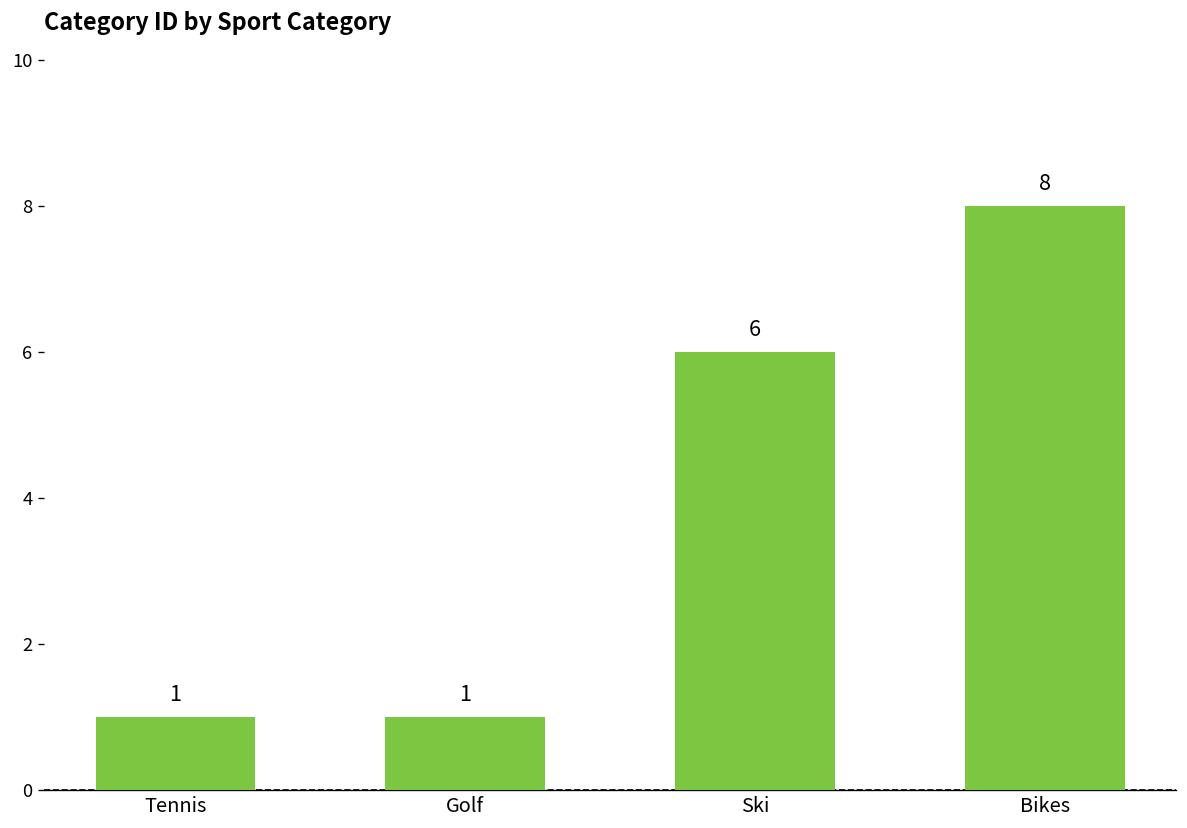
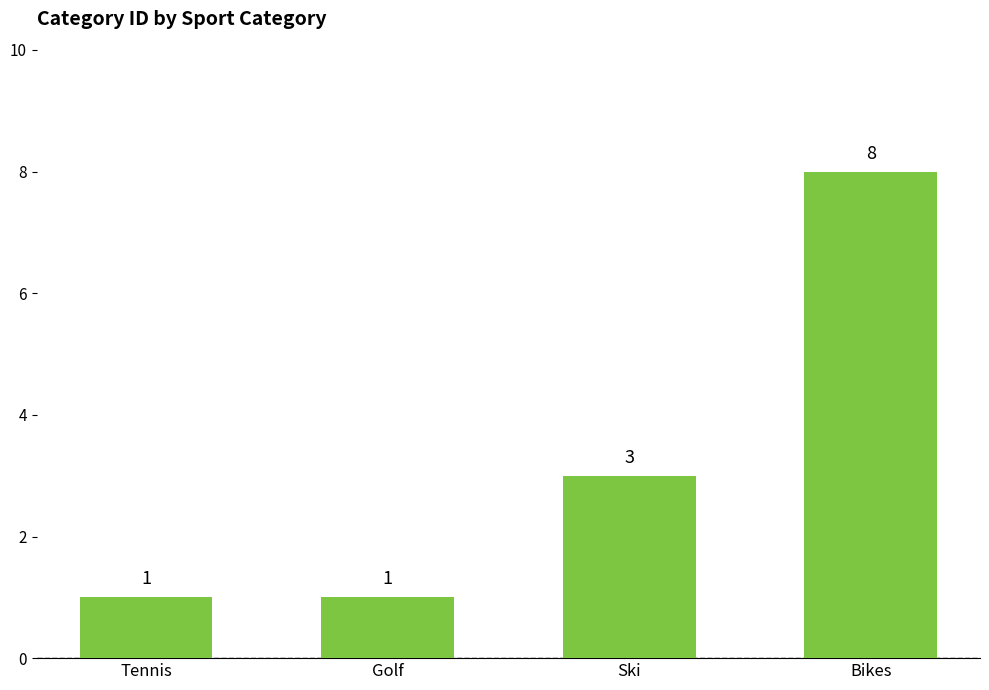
Ski: 6 -> 3
